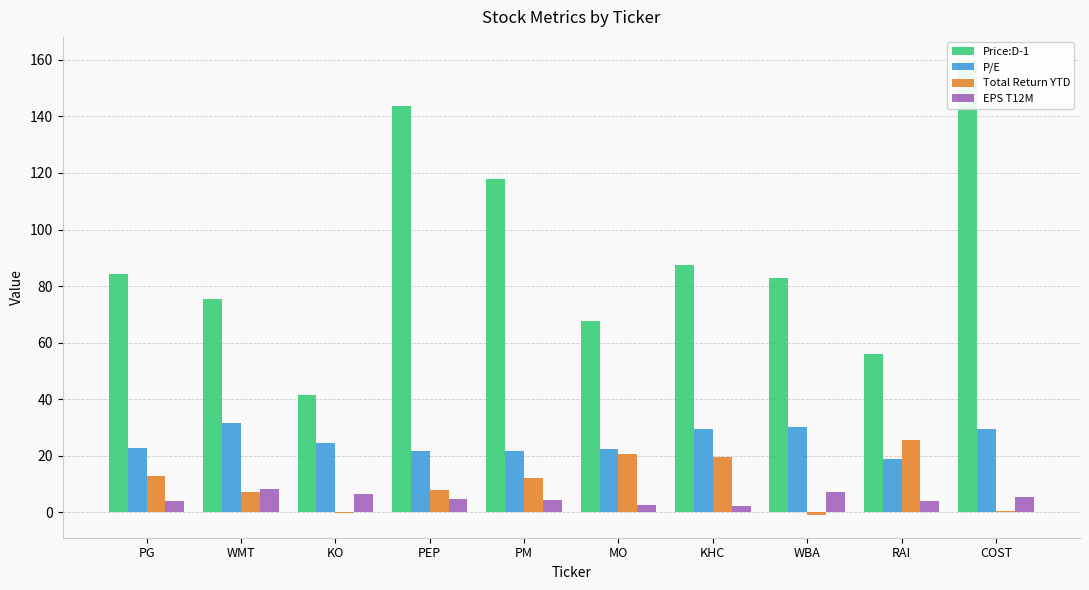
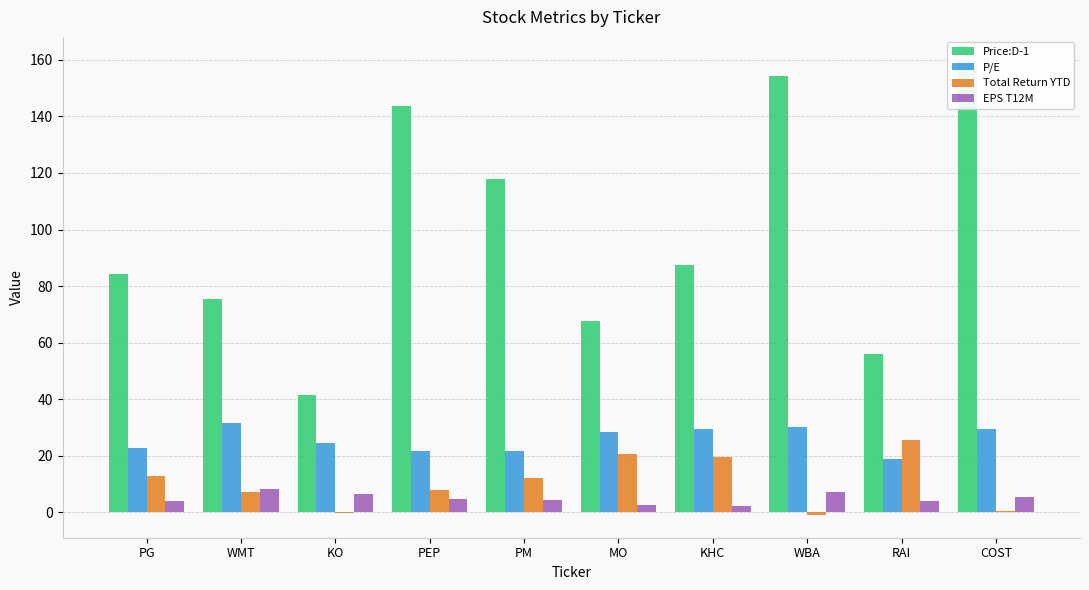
P/E, MO: 22 -> 28
Price:D-1, WBA: 83 -> 154
